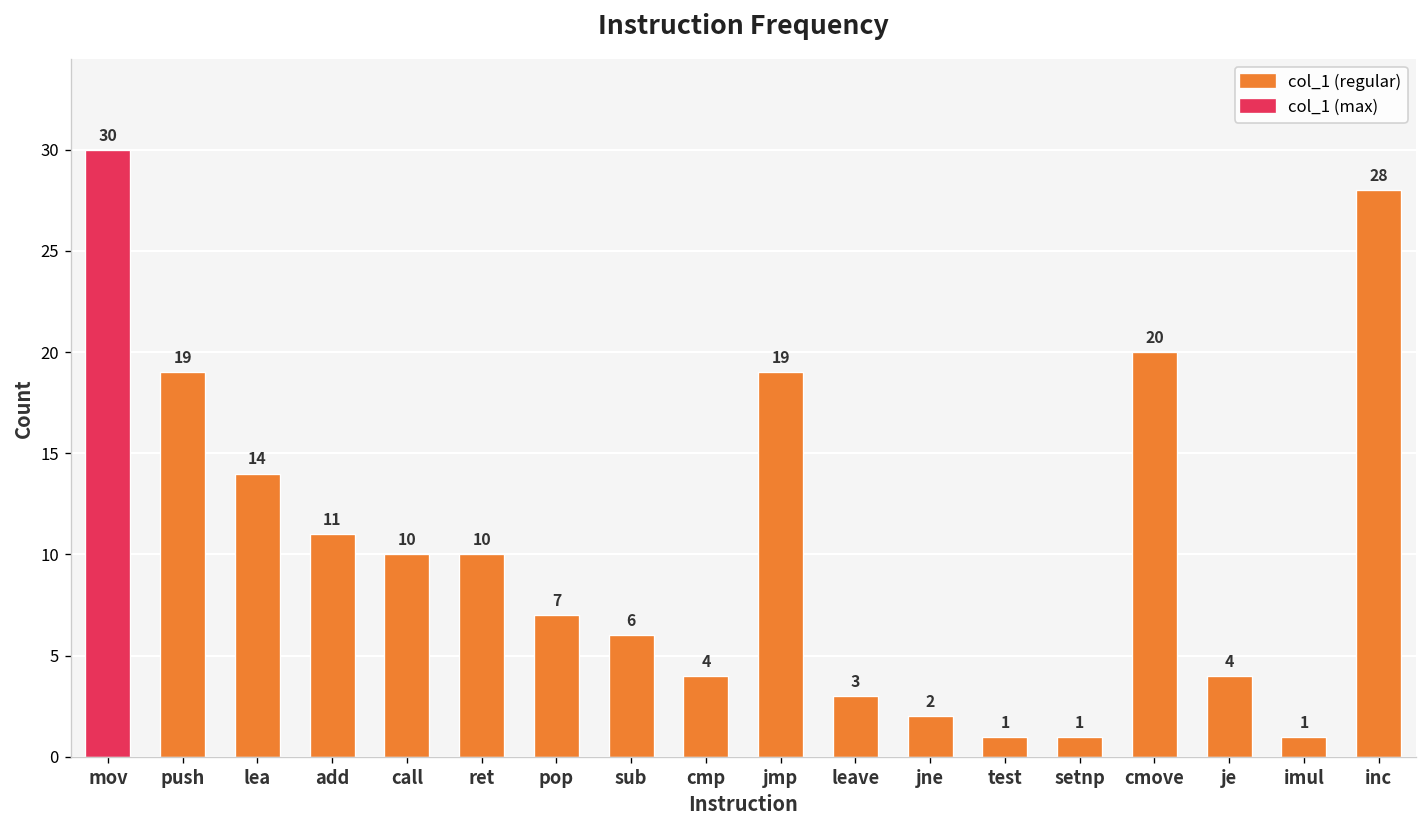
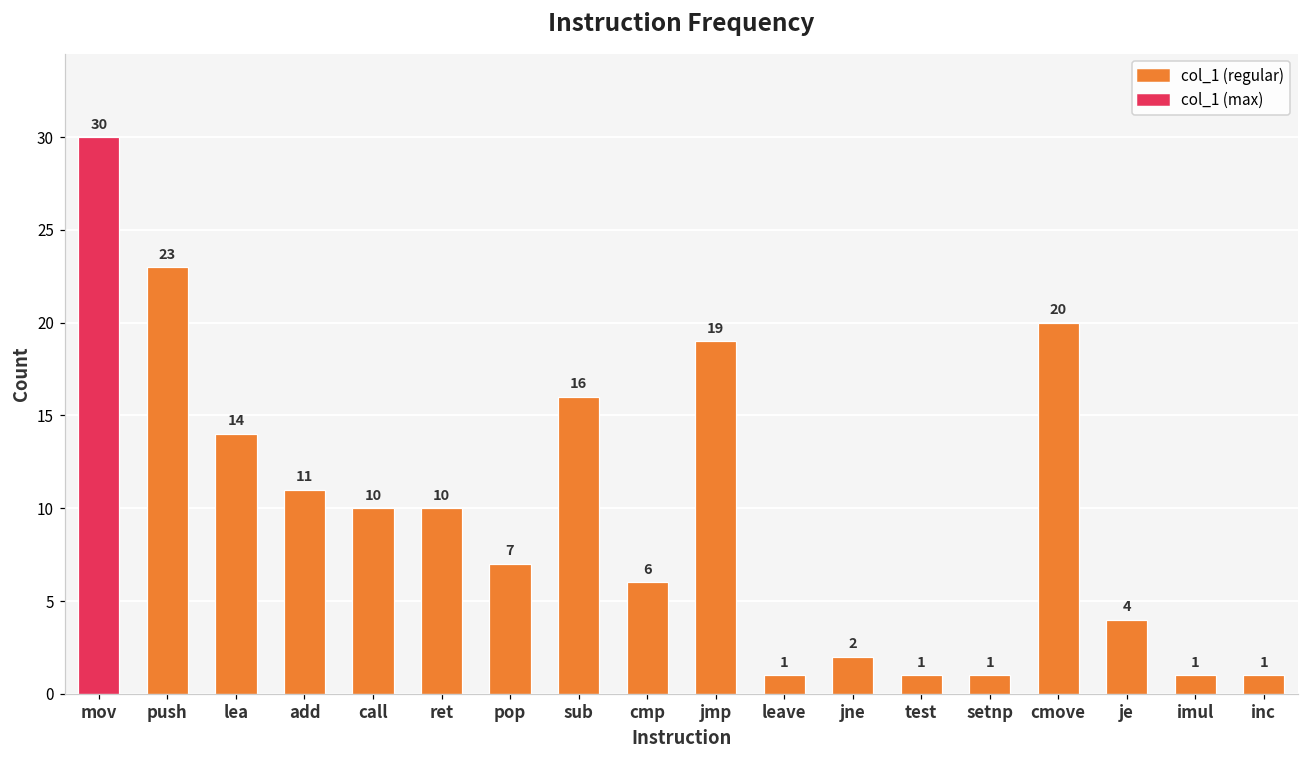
push: 19 -> 23
sub: 6 -> 16
cmp: 4 -> 6
leave: 3 -> 1
inc: 28 -> 1
